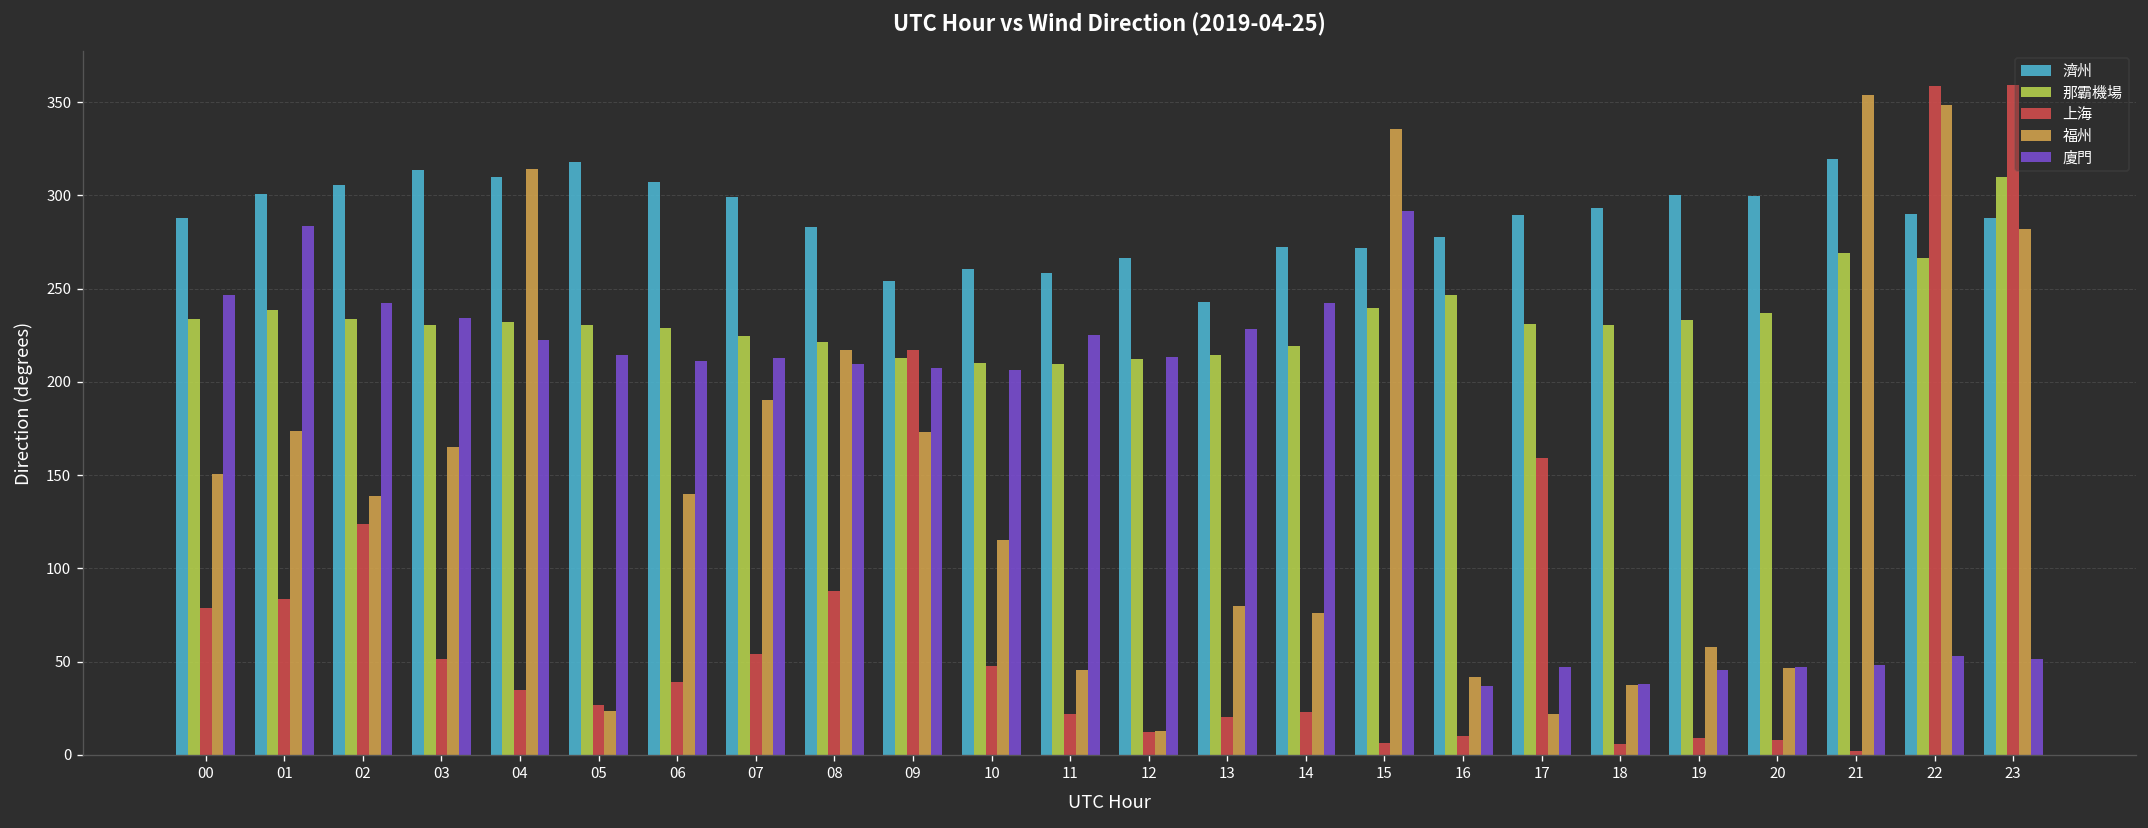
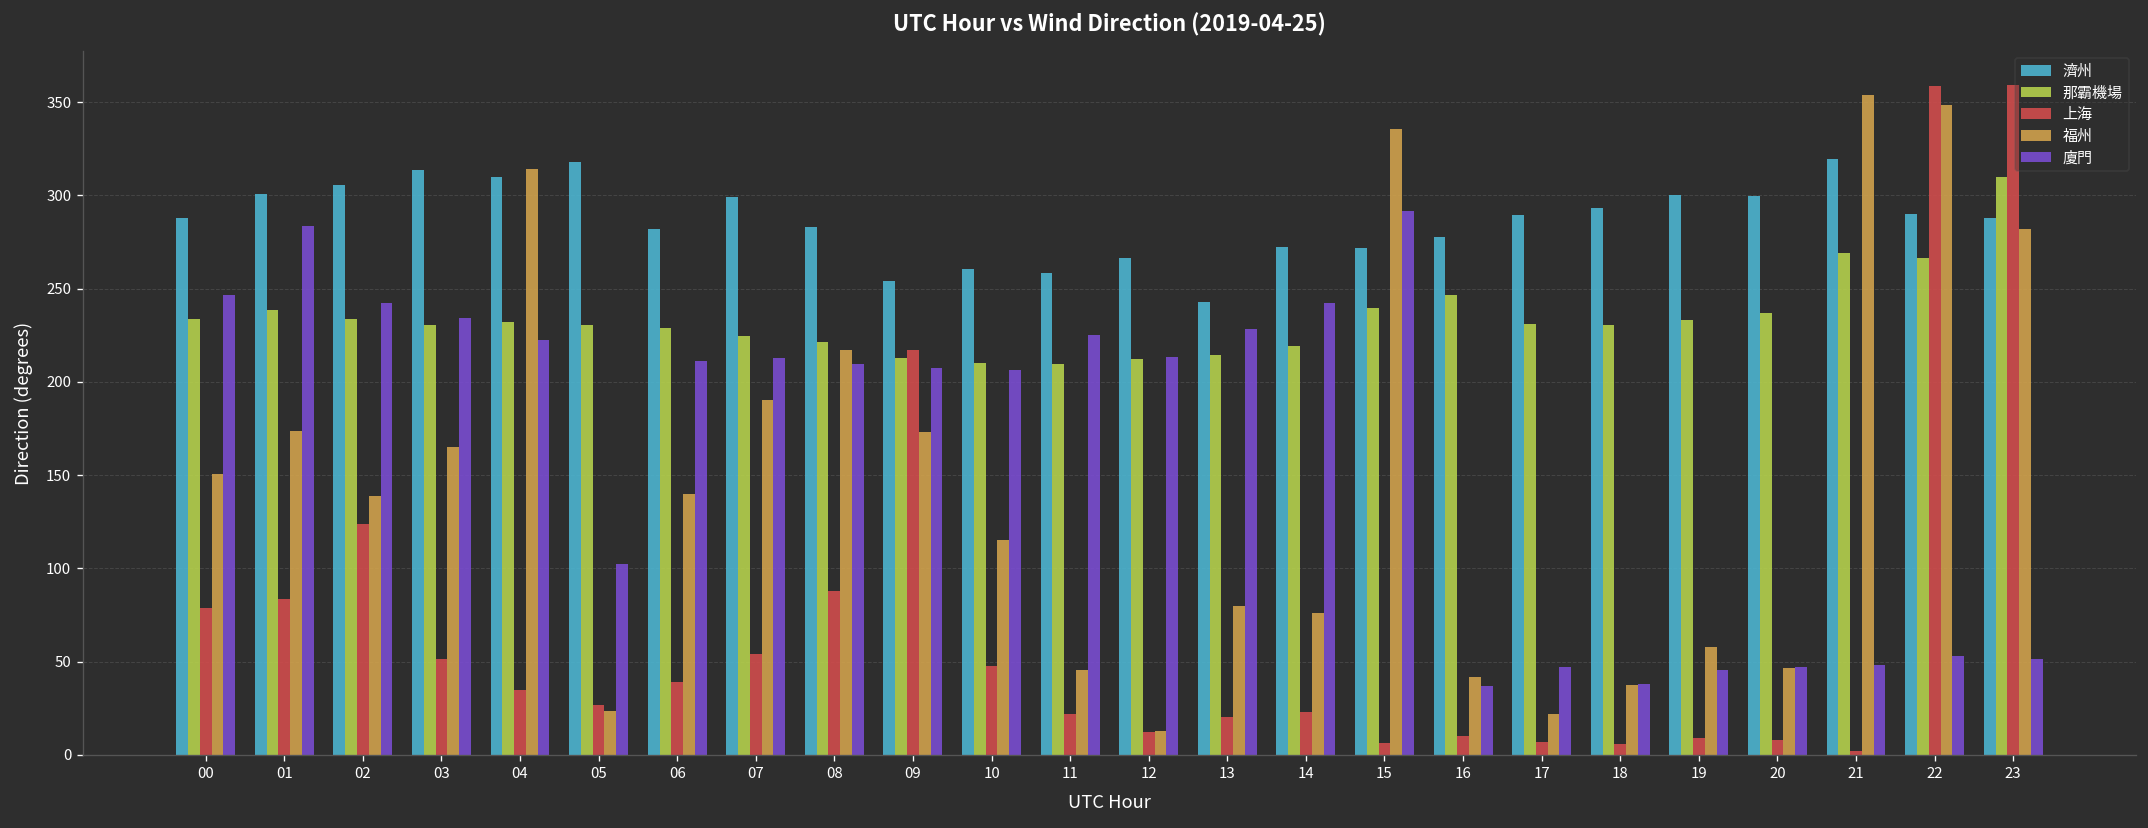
廈門, 05: 215 -> 103
濟州, 06: 307 -> 282
上海, 17: 159 -> 7
